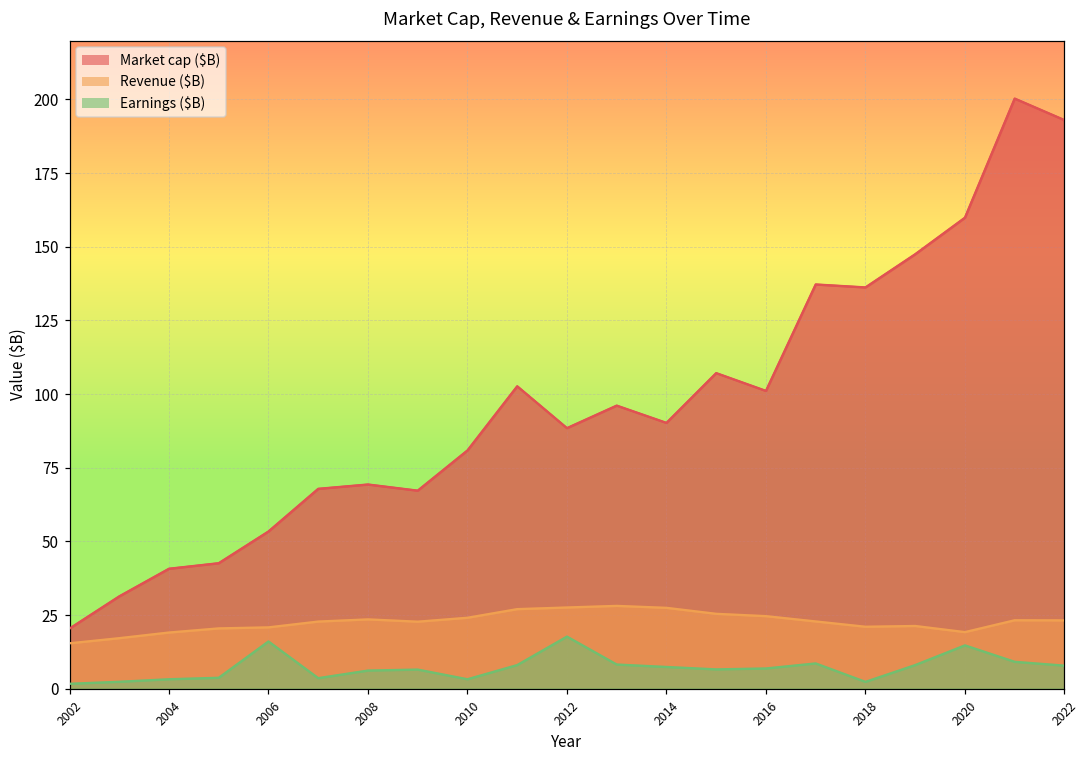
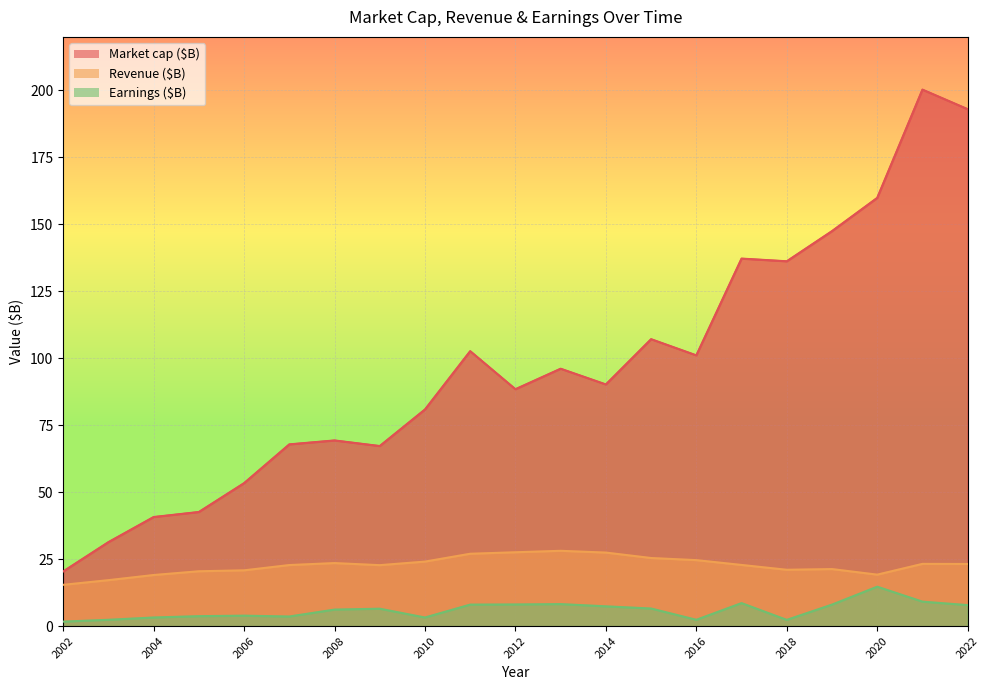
Earnings ($B), 2006: 16 -> 4
Earnings ($B), 2012: 18 -> 8
Earnings ($B), 2016: 7 -> 2
